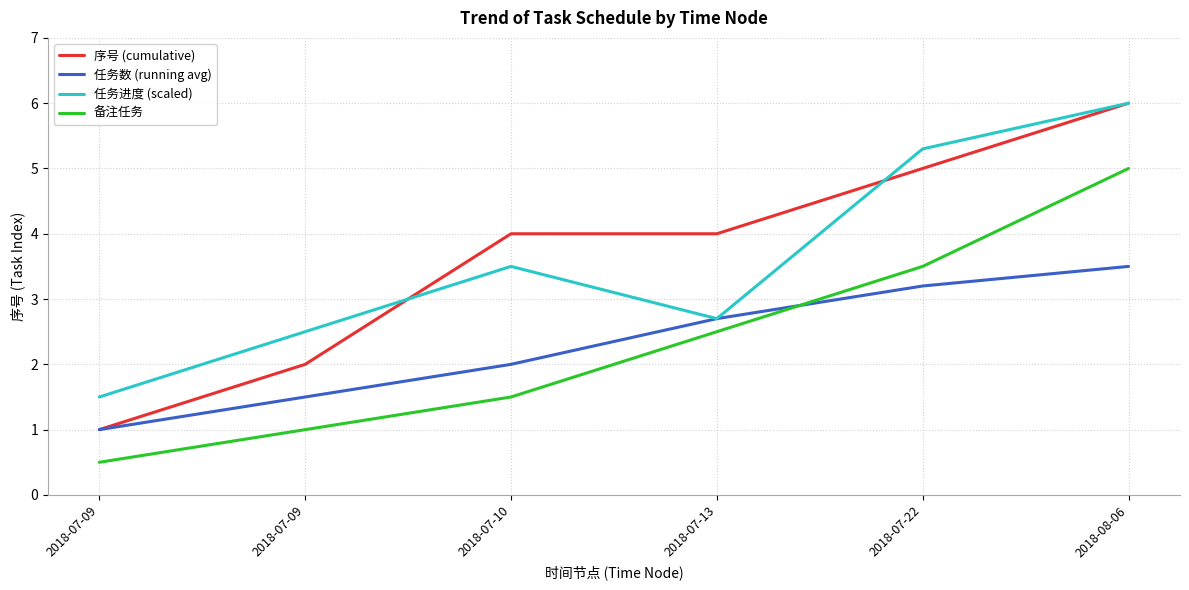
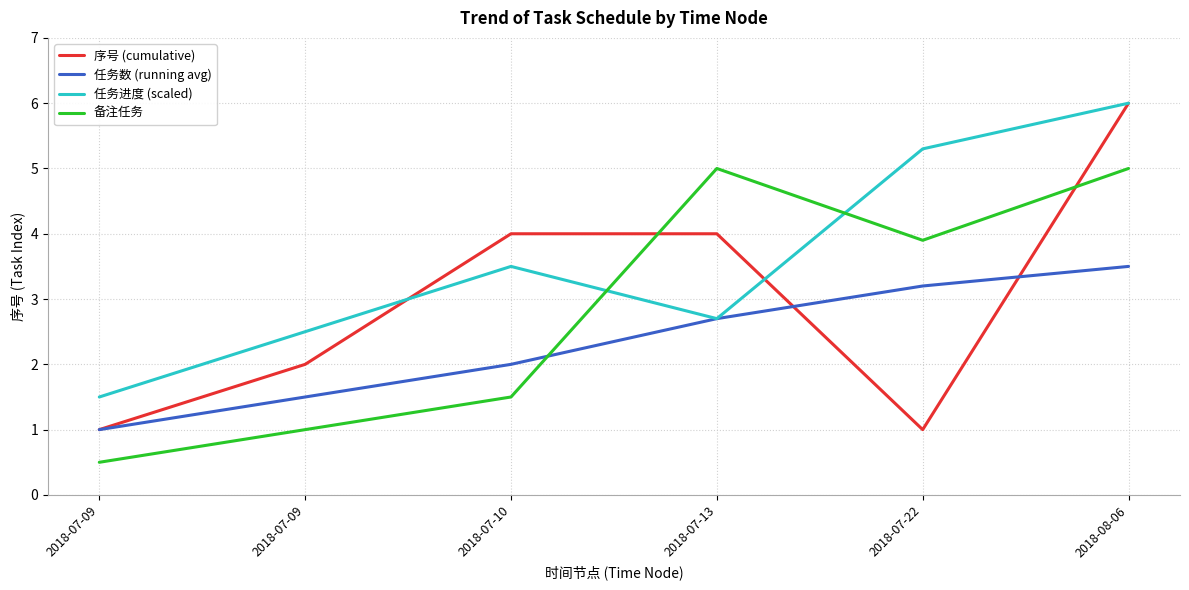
备注任务, 2018-07-13: 2.5 -> 5.0
序号 (cumulative), 2018-07-22: 5 -> 1
备注任务, 2018-07-22: 3.5 -> 3.9
